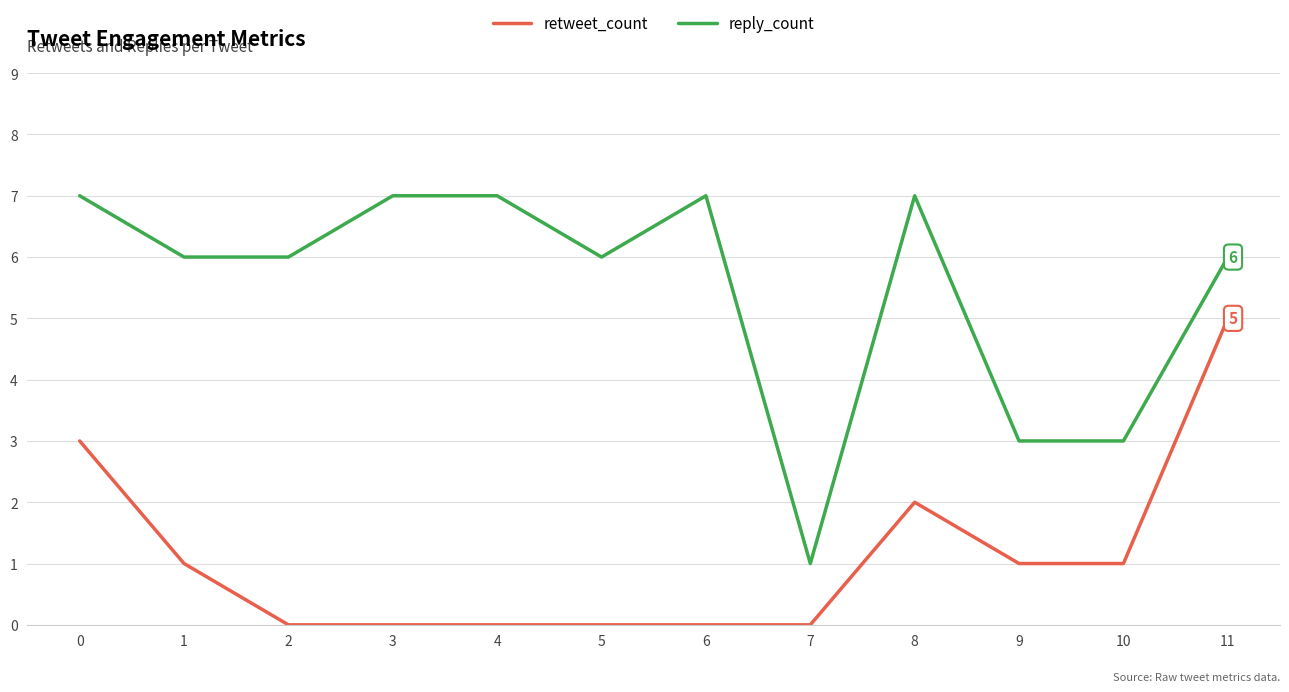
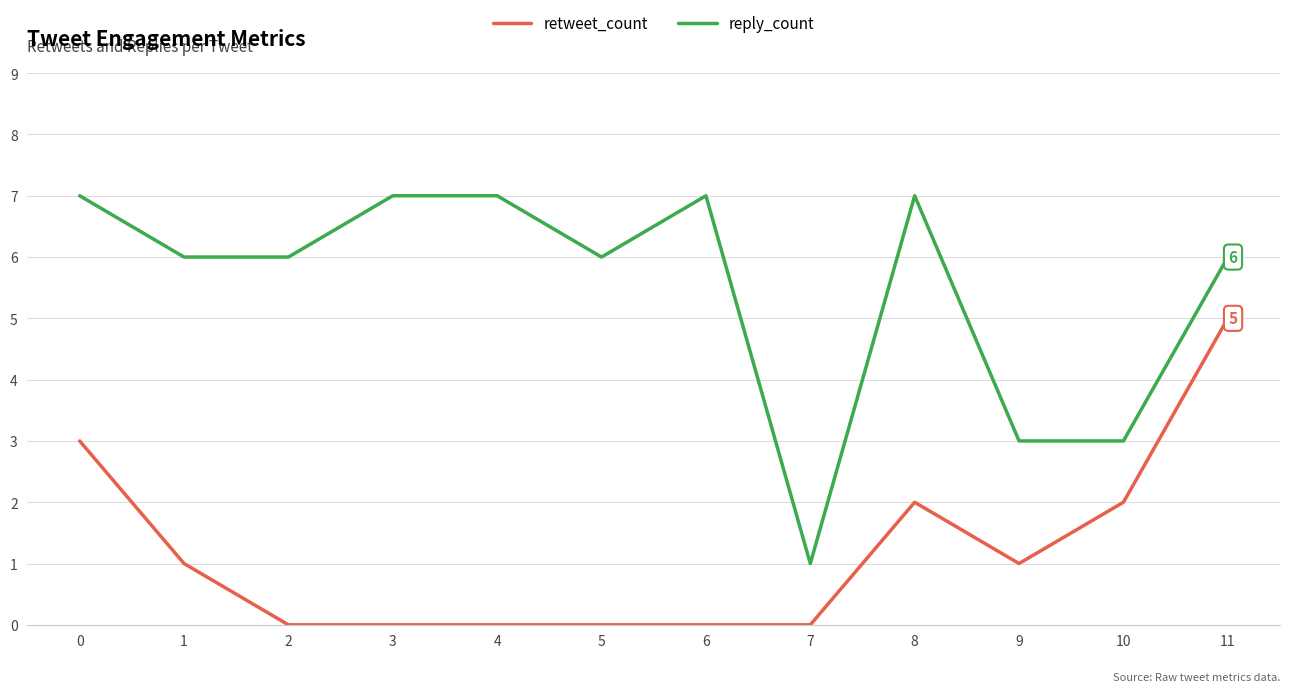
retweet_count, 10: 1 -> 2
